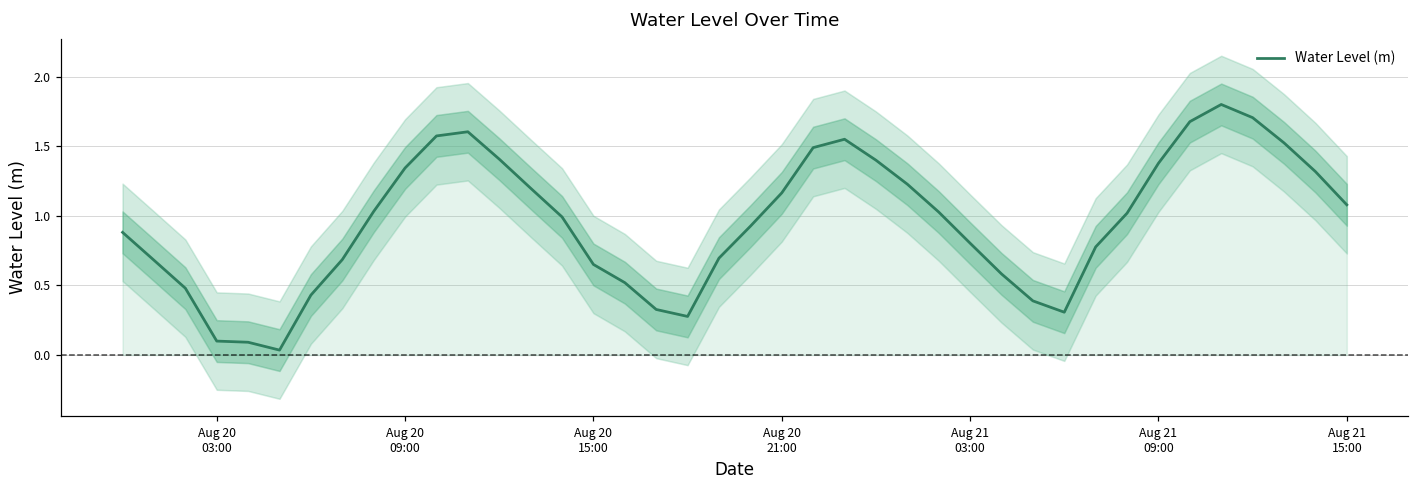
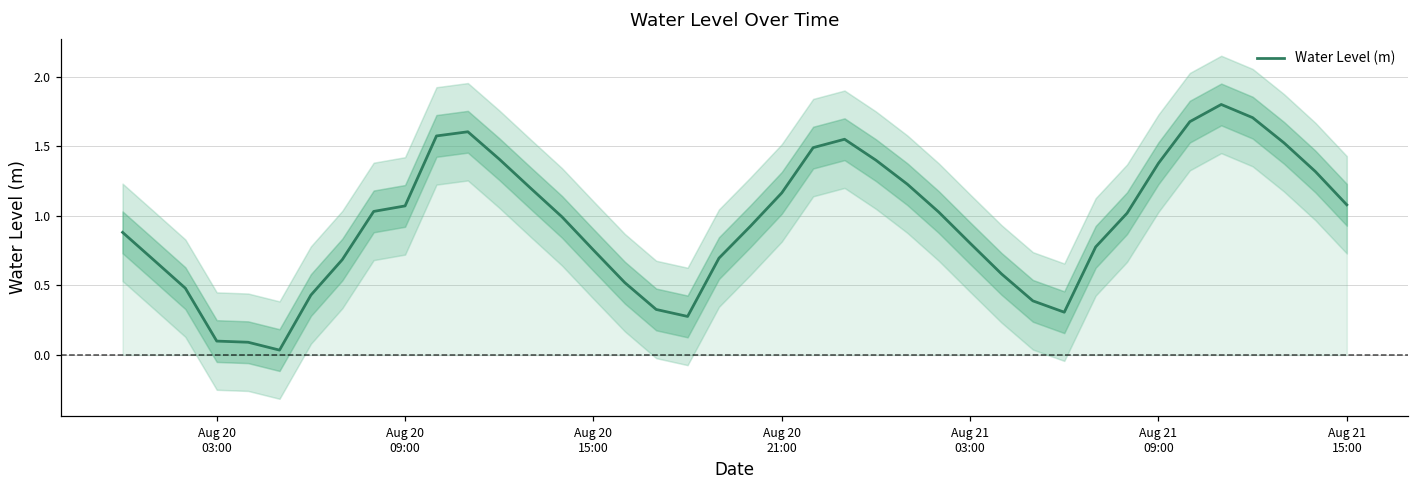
Water Level (m), Aug 20 09:00: 1.34 -> 1.07
Water Level (m), Aug 20 15:00: 0.65 -> 0.75
